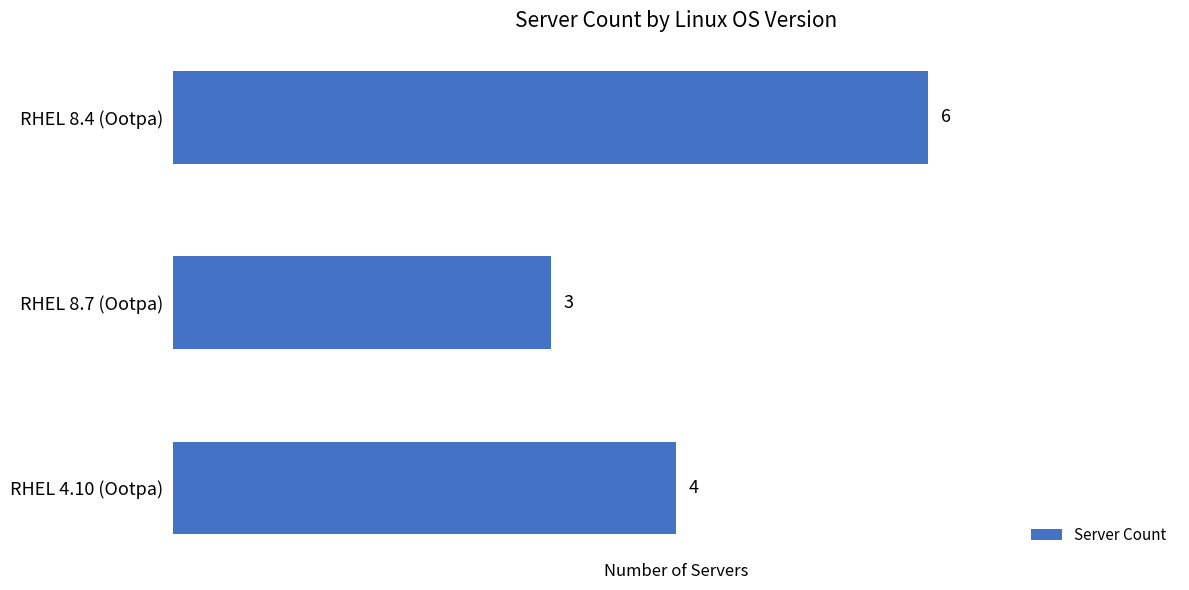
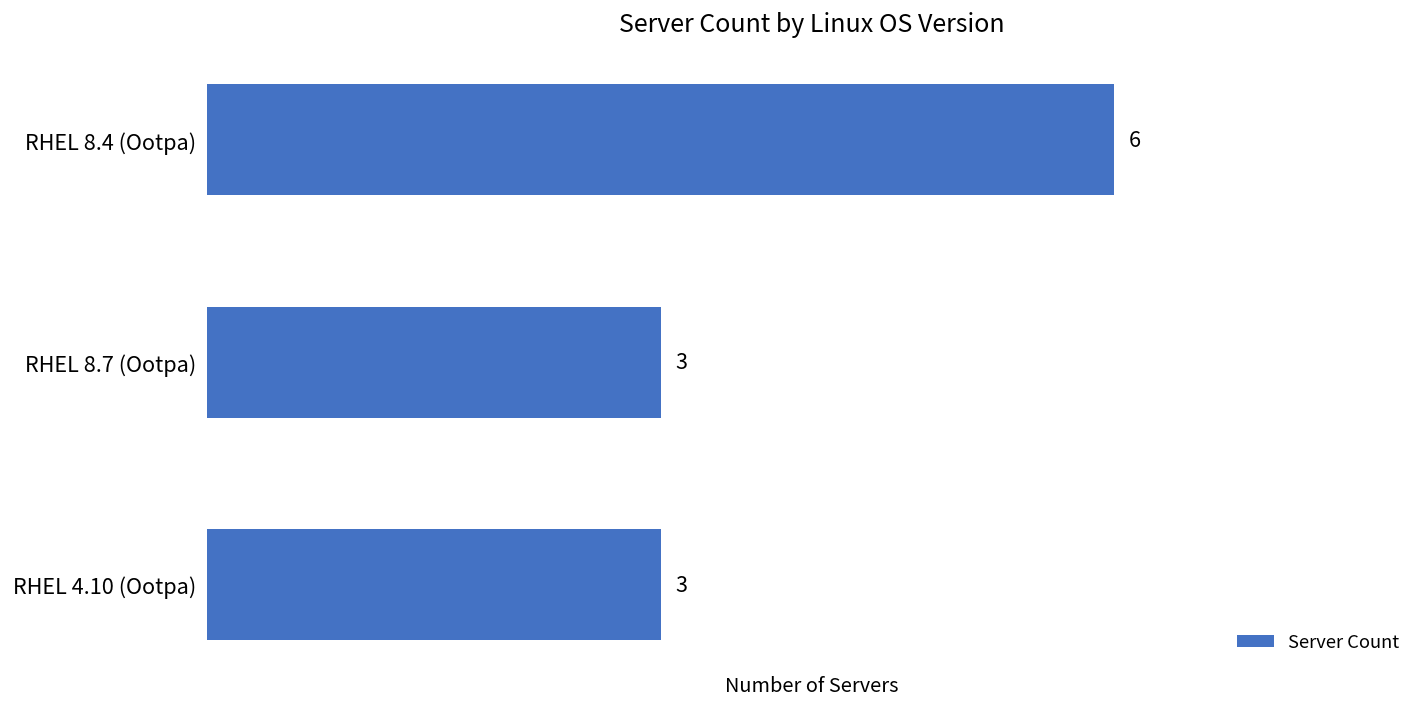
RHEL 4.10 (Ootpa): 4 -> 3
